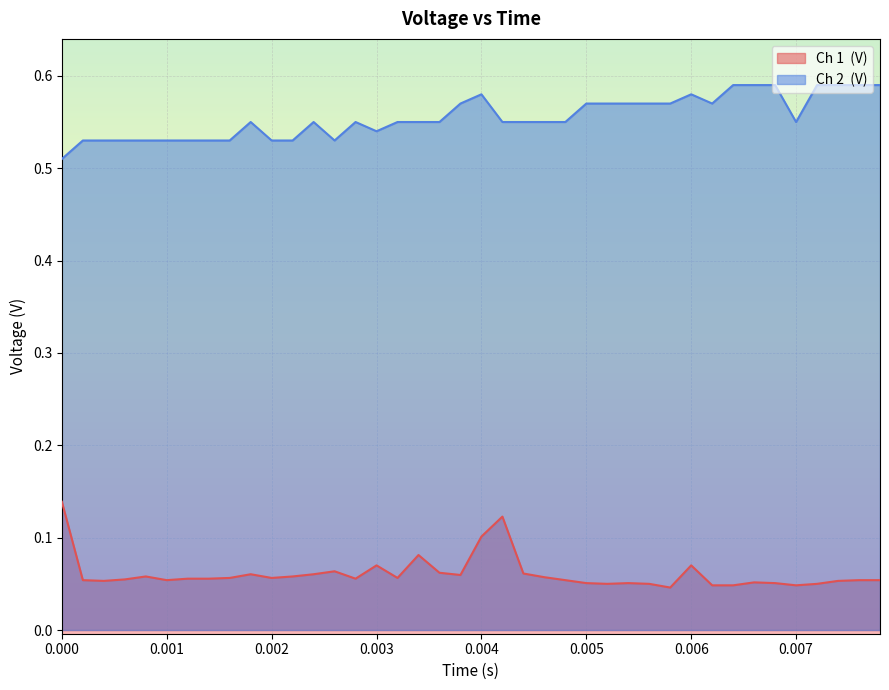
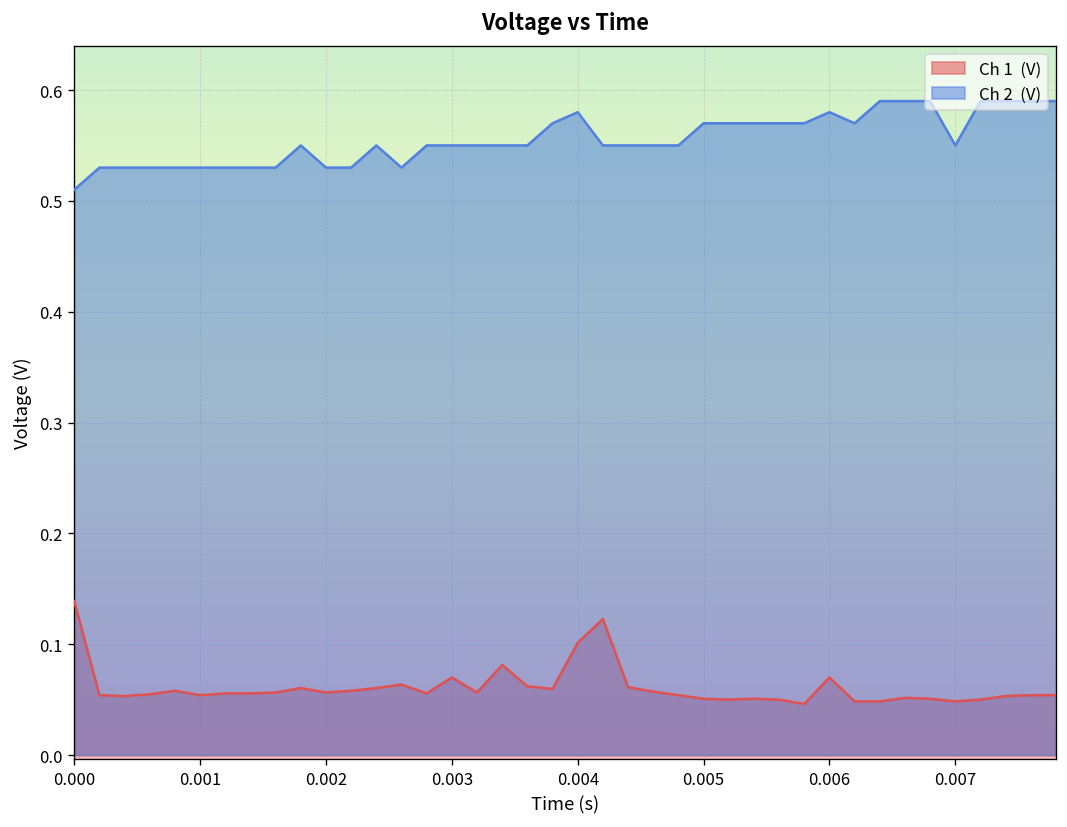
Ch 2 (V), 0.003: 0.54 -> 0.55
